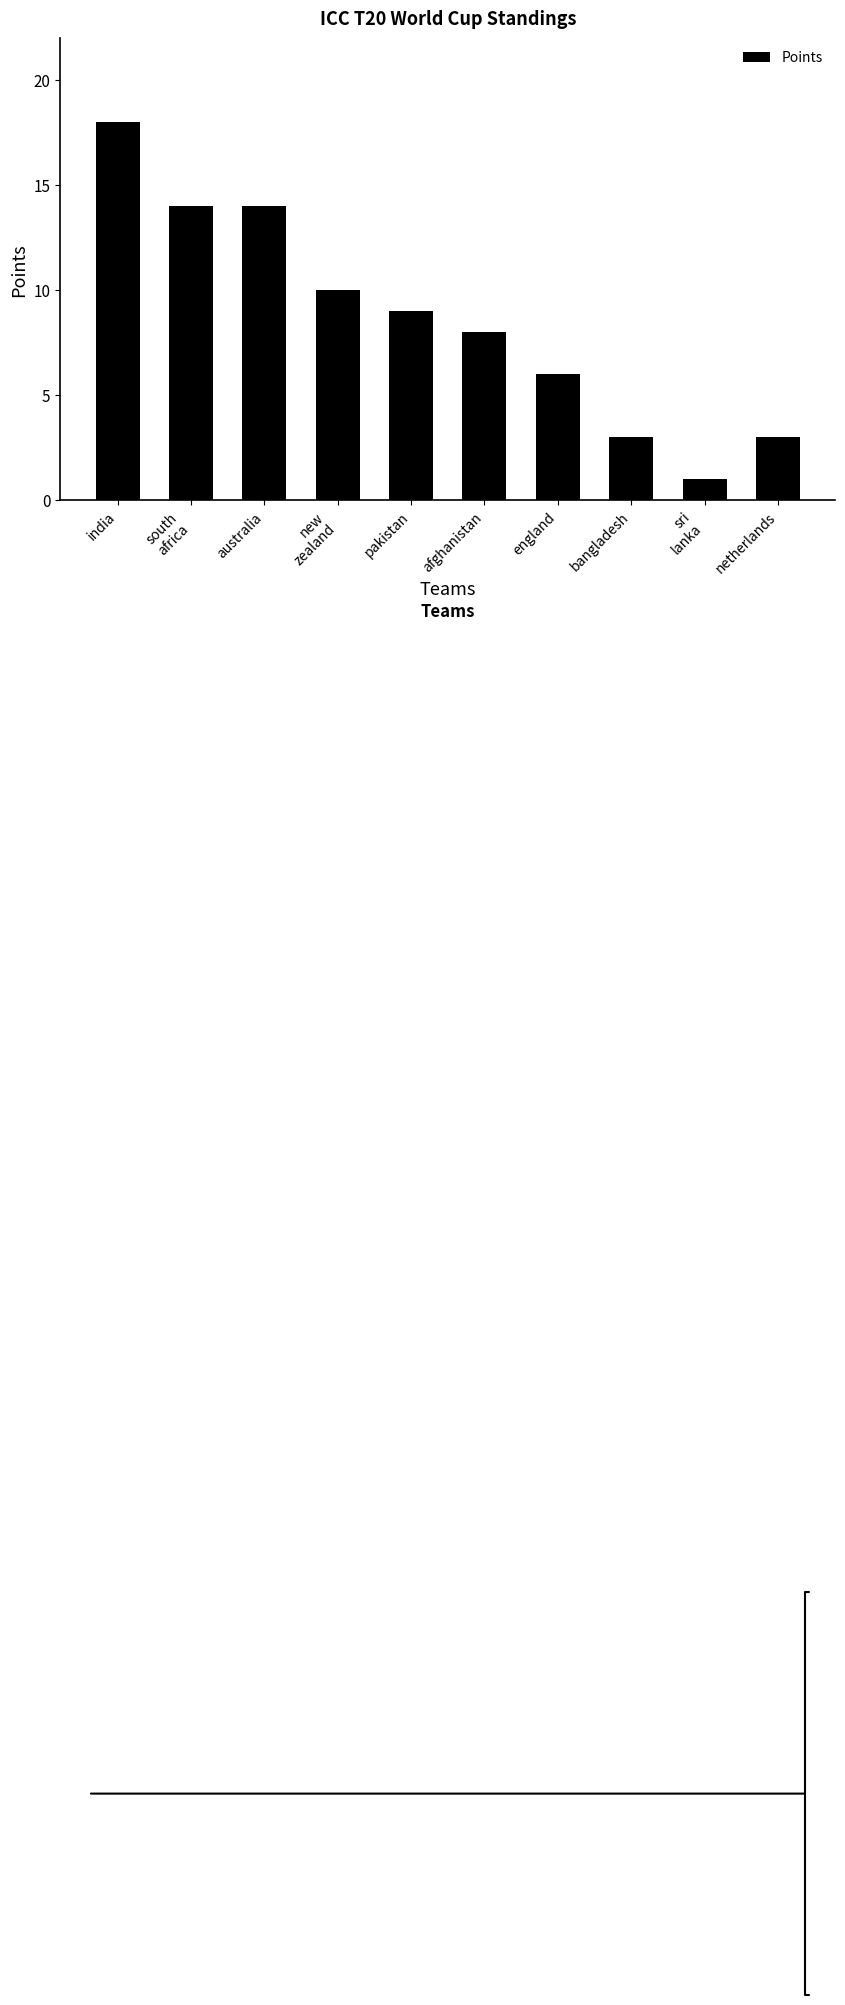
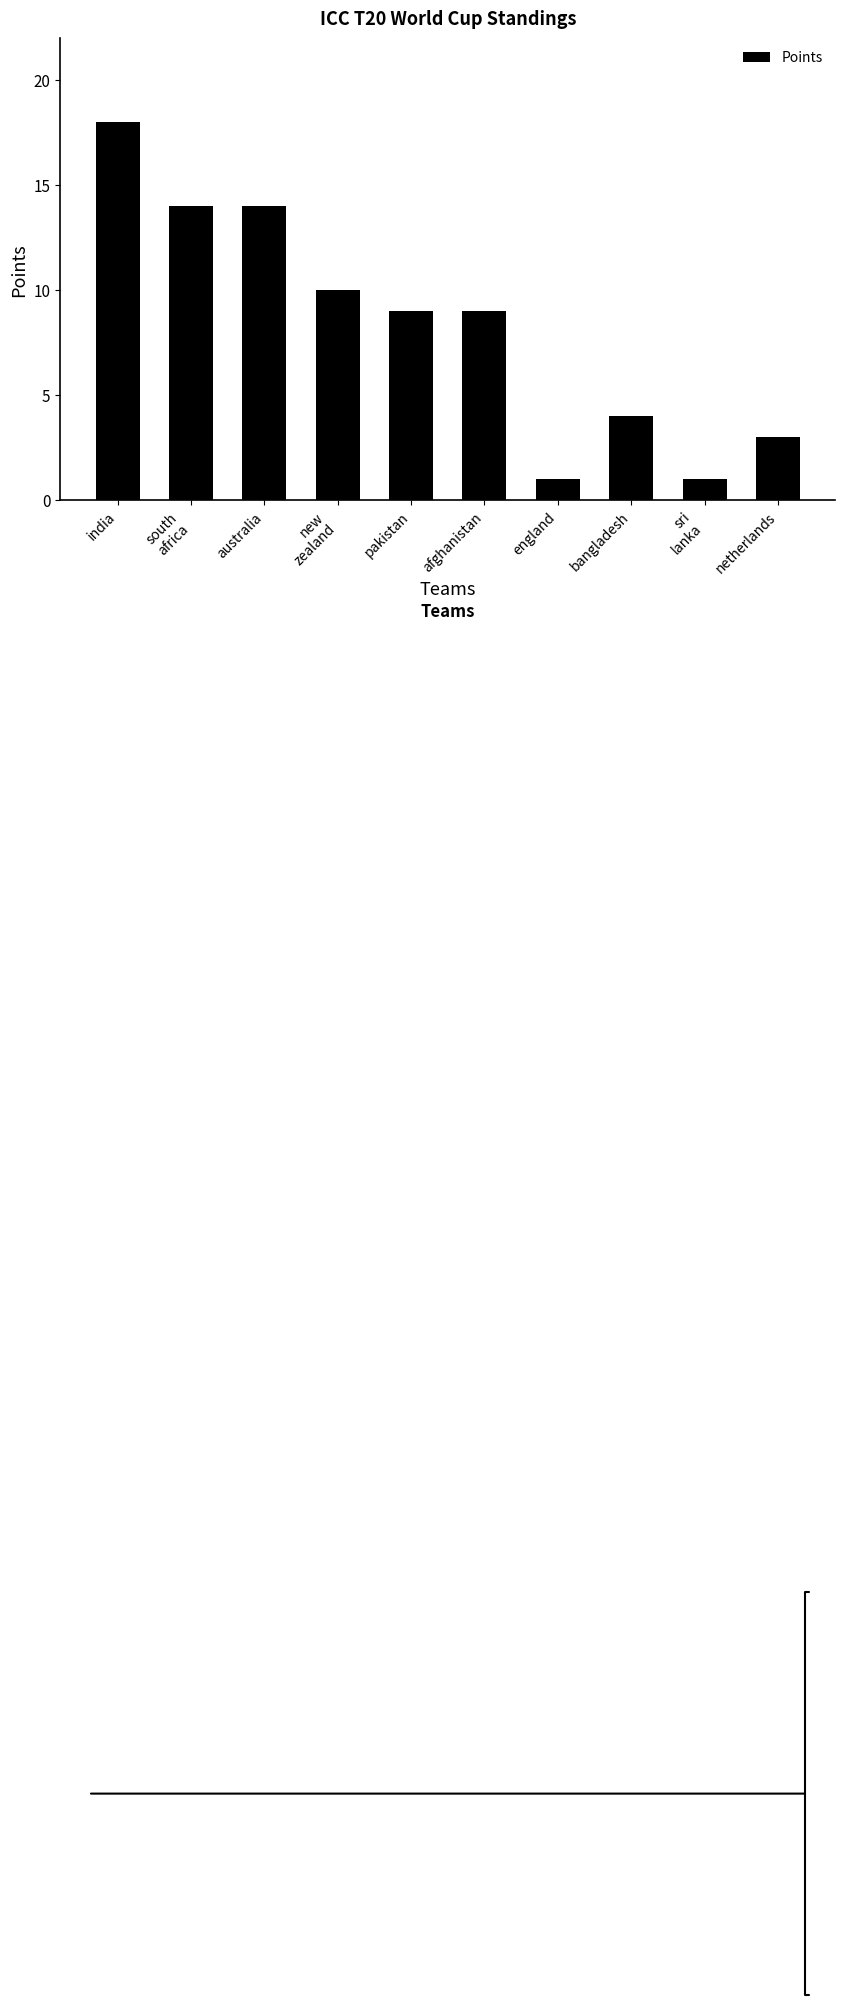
afghanistan: 8 -> 9
england: 6 -> 1
bangladesh: 3 -> 4
